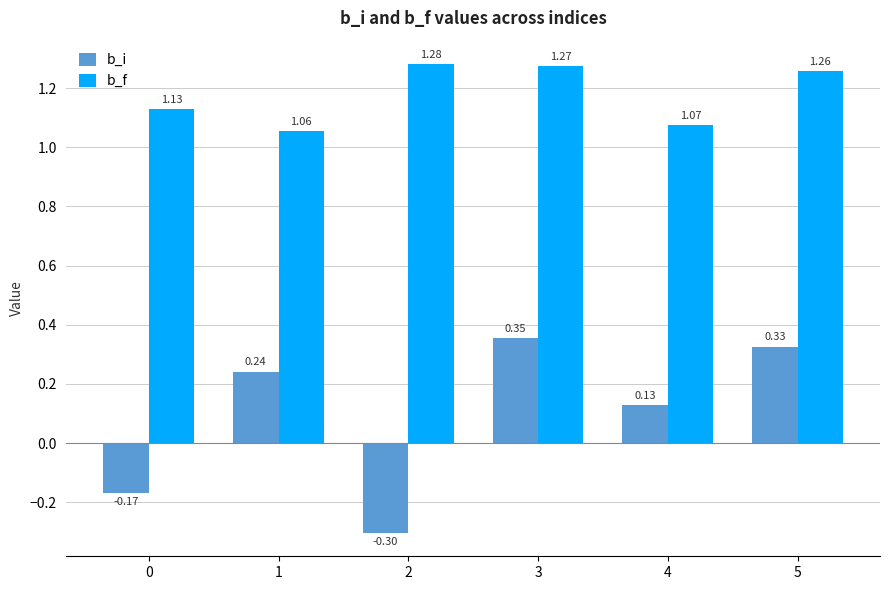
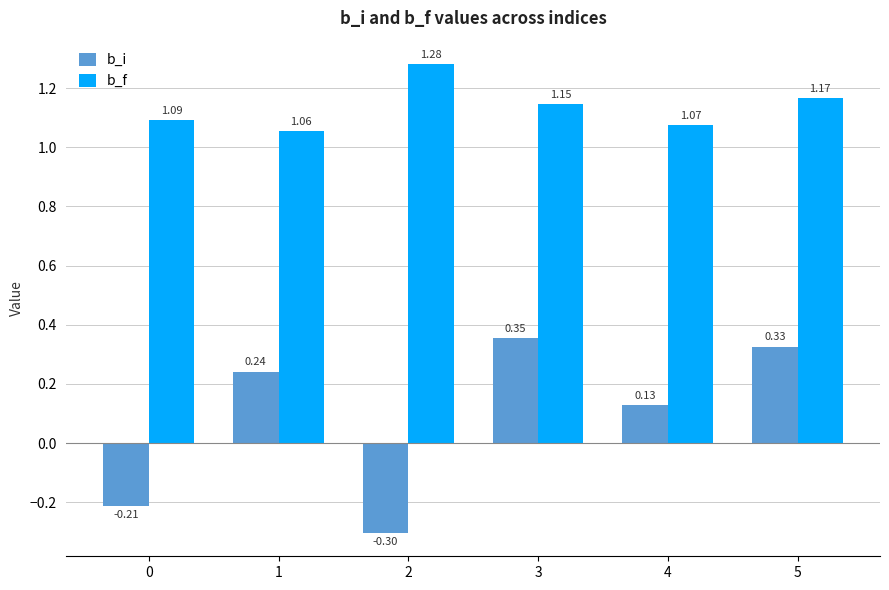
b_i, 0: -0.17 -> -0.21
b_f, 0: 1.13 -> 1.09
b_f, 3: 1.27 -> 1.15
b_f, 5: 1.26 -> 1.17
